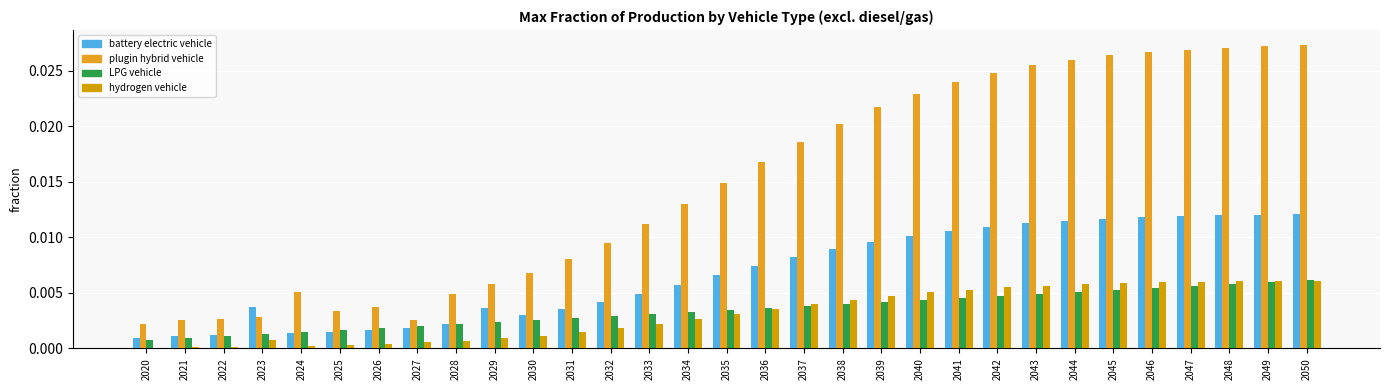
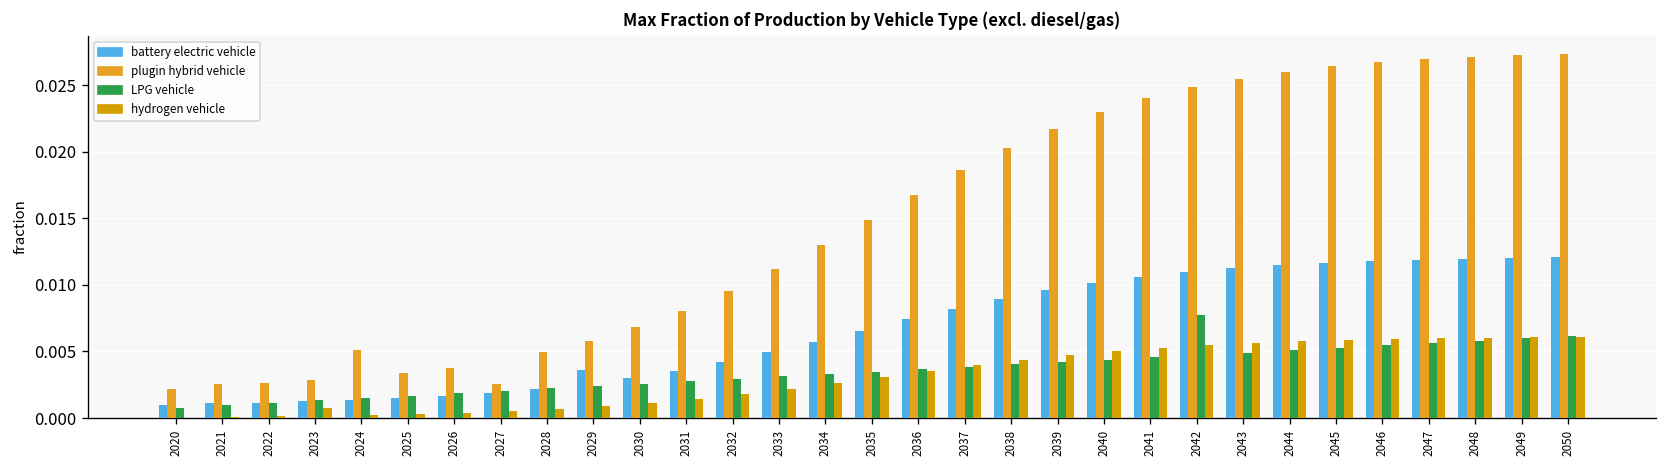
battery electric vehicle, 2023: 0.0037 -> 0.0012
LPG vehicle, 2042: 0.0047 -> 0.0077
